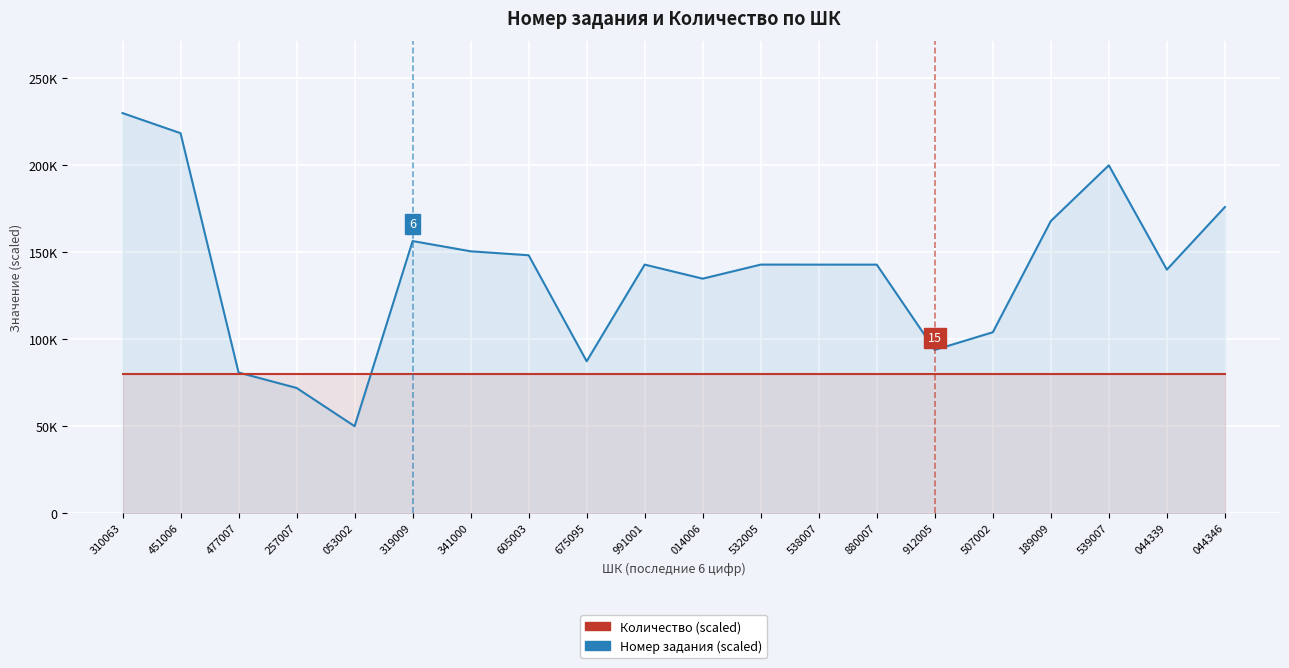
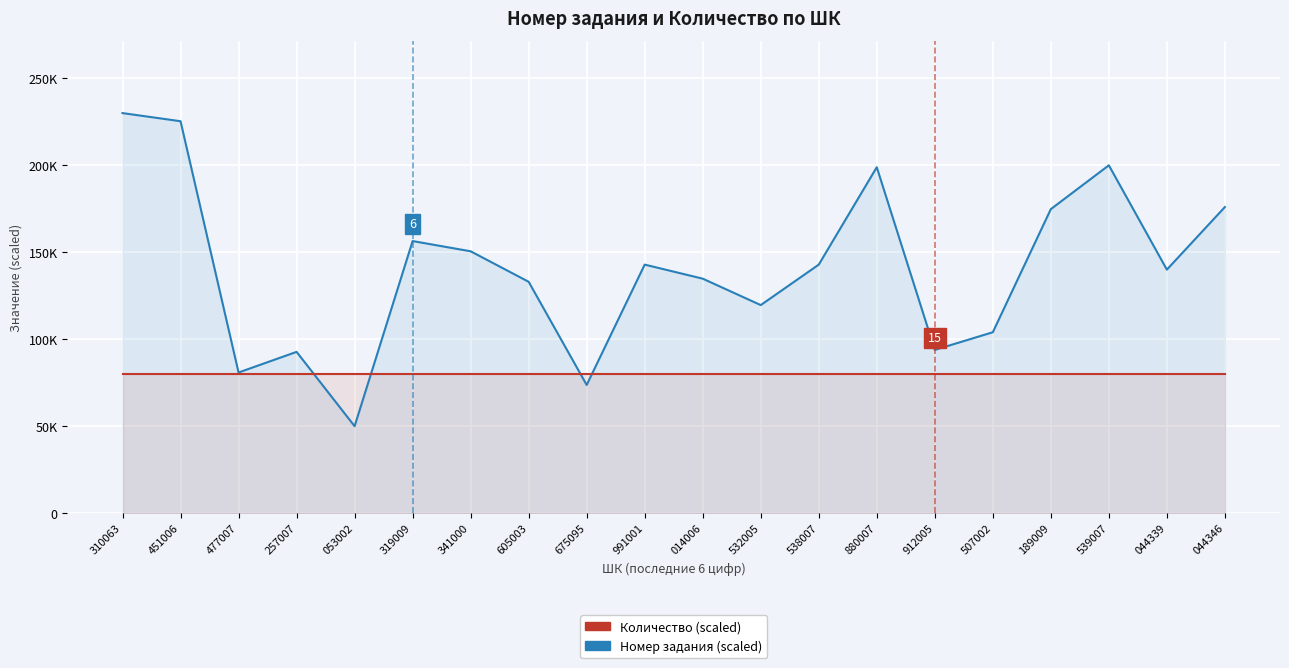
Номер задания (scaled), 451006: 218000 -> 225000
Номер задания (scaled), 257007: 72000 -> 93000
Номер задания (scaled), 605003: 148000 -> 133000
Номер задания (scaled), 675095: 87000 -> 74000
Номер задания (scaled), 532005: 143000 -> 120000
Номер задания (scaled), 880007: 143000 -> 199000
Номер задания (scaled), 189009: 168000 -> 175000
